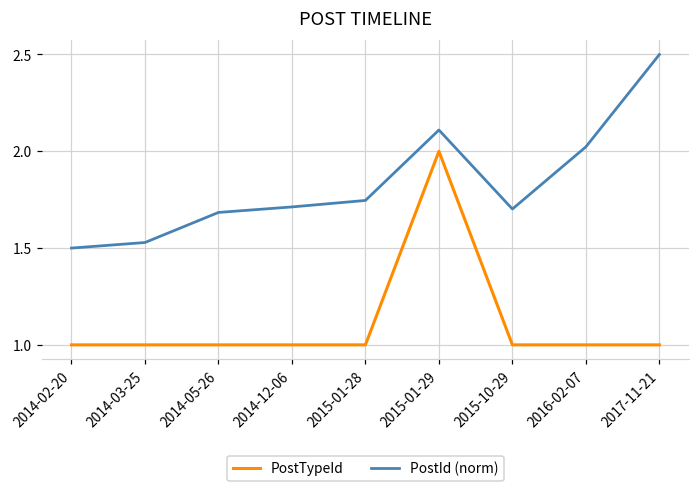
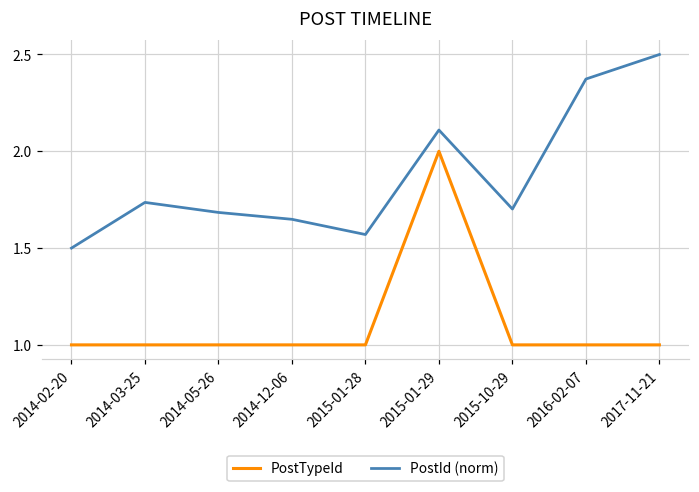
PostId (norm), 2014-03-25: 1.53 -> 1.74
PostId (norm), 2014-12-06: 1.71 -> 1.65
PostId (norm), 2015-01-28: 1.75 -> 1.57
PostId (norm), 2016-02-07: 2.02 -> 2.37
